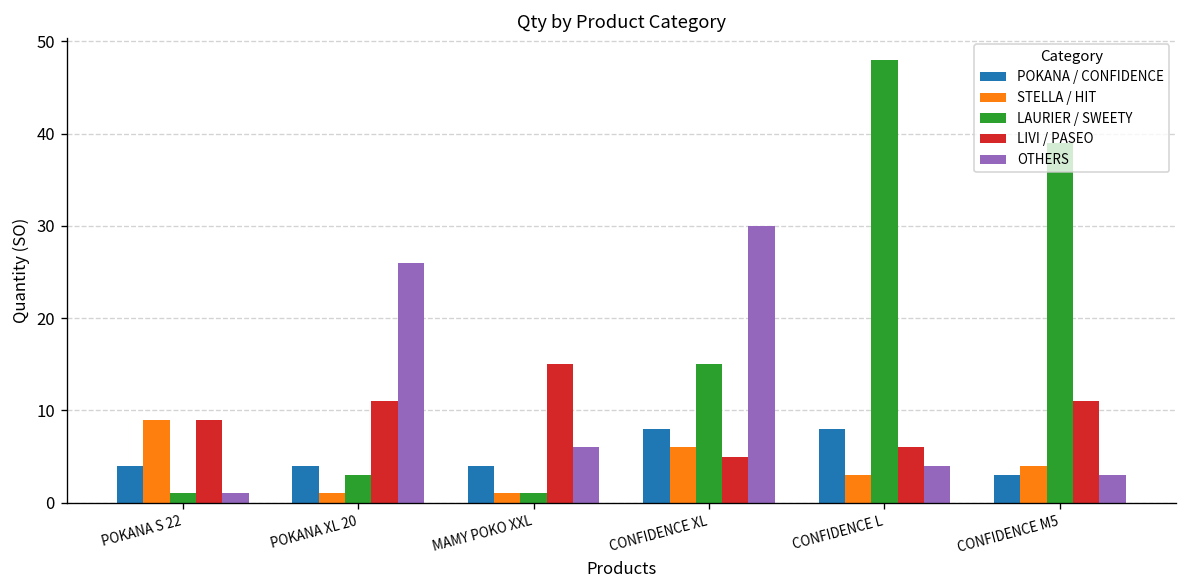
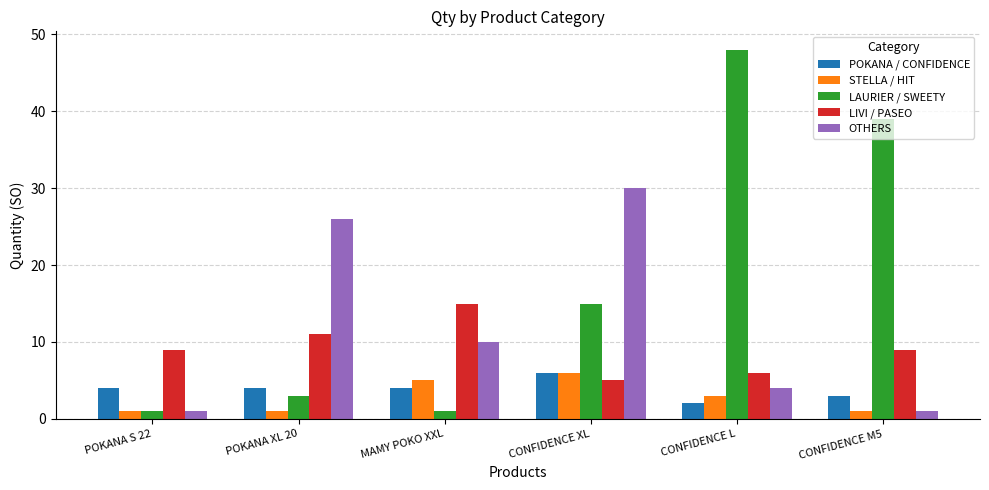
STELLA / HIT, POKANA S 22: 9 -> 1
STELLA / HIT, MAMY POKO XXL: 1 -> 5
OTHERS, MAMY POKO XXL: 6 -> 10
POKANA / CONFIDENCE, CONFIDENCE XL: 8 -> 6
POKANA / CONFIDENCE, CONFIDENCE L: 8 -> 2
STELLA / HIT, CONFIDENCE M5: 4 -> 1
LIVI / PASEO, CONFIDENCE M5: 11 -> 9
OTHERS, CONFIDENCE M5: 3 -> 1
